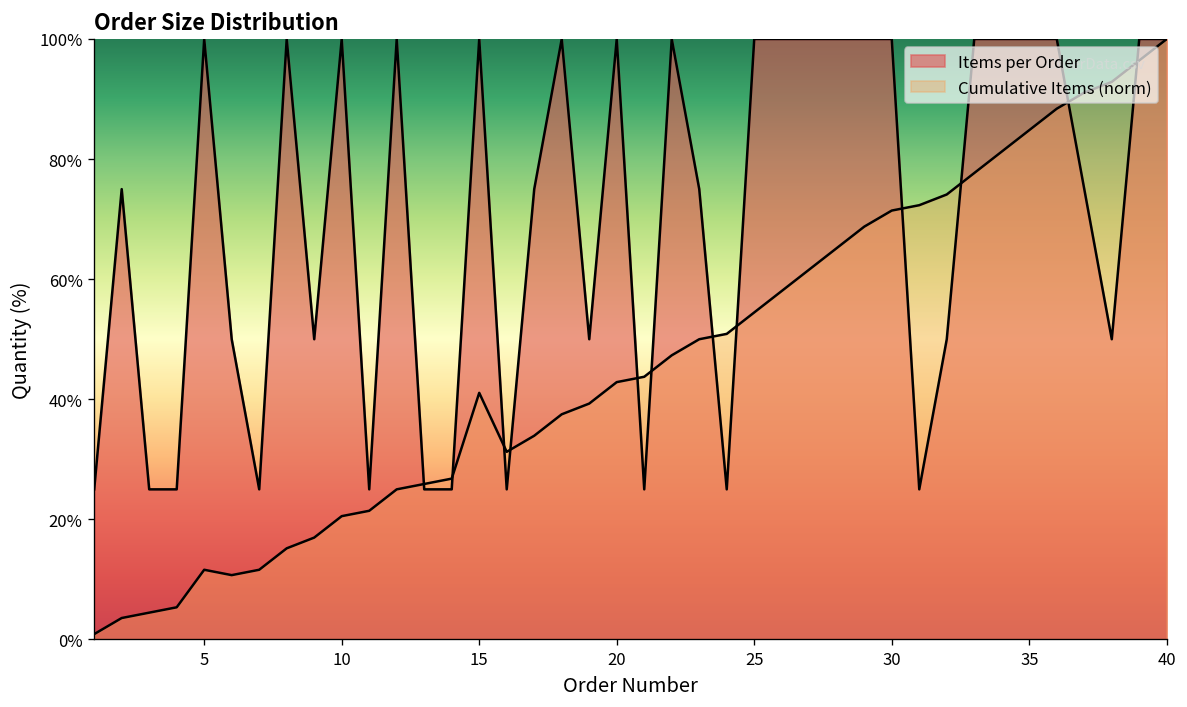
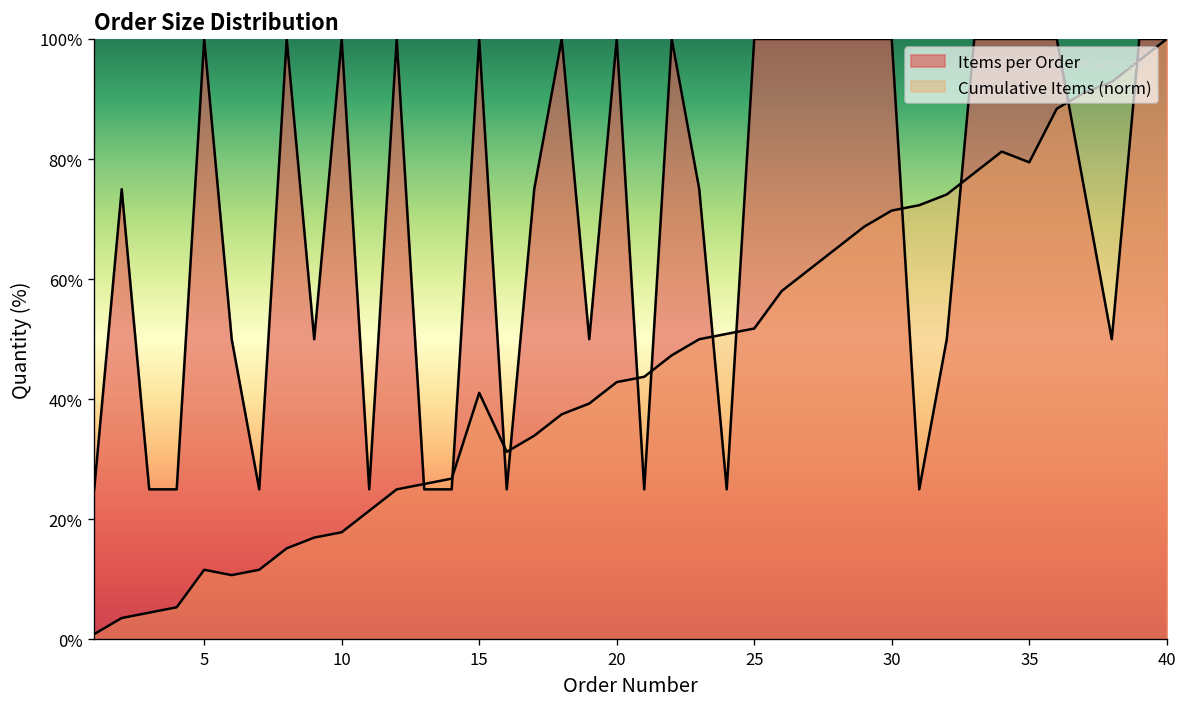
Cumulative Items (norm), 10: 21% -> 18%
Cumulative Items (norm), 25: 54% -> 52%
Cumulative Items (norm), 35: 85% -> 79%
